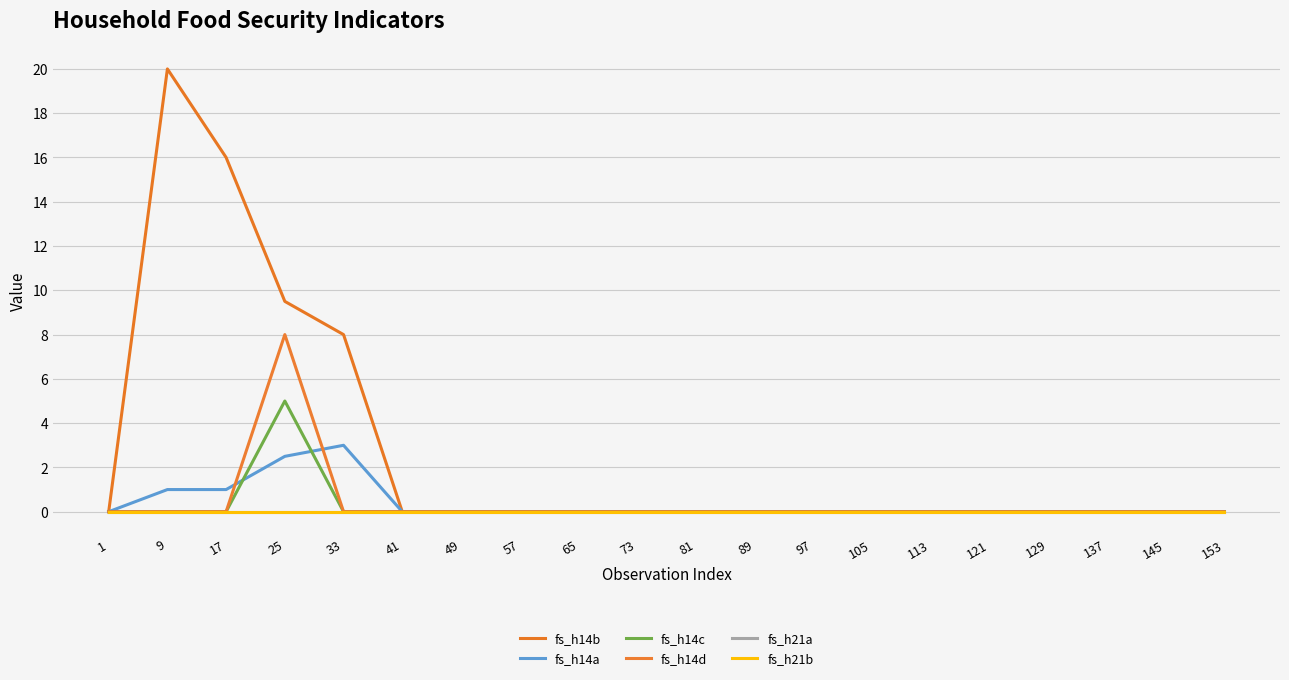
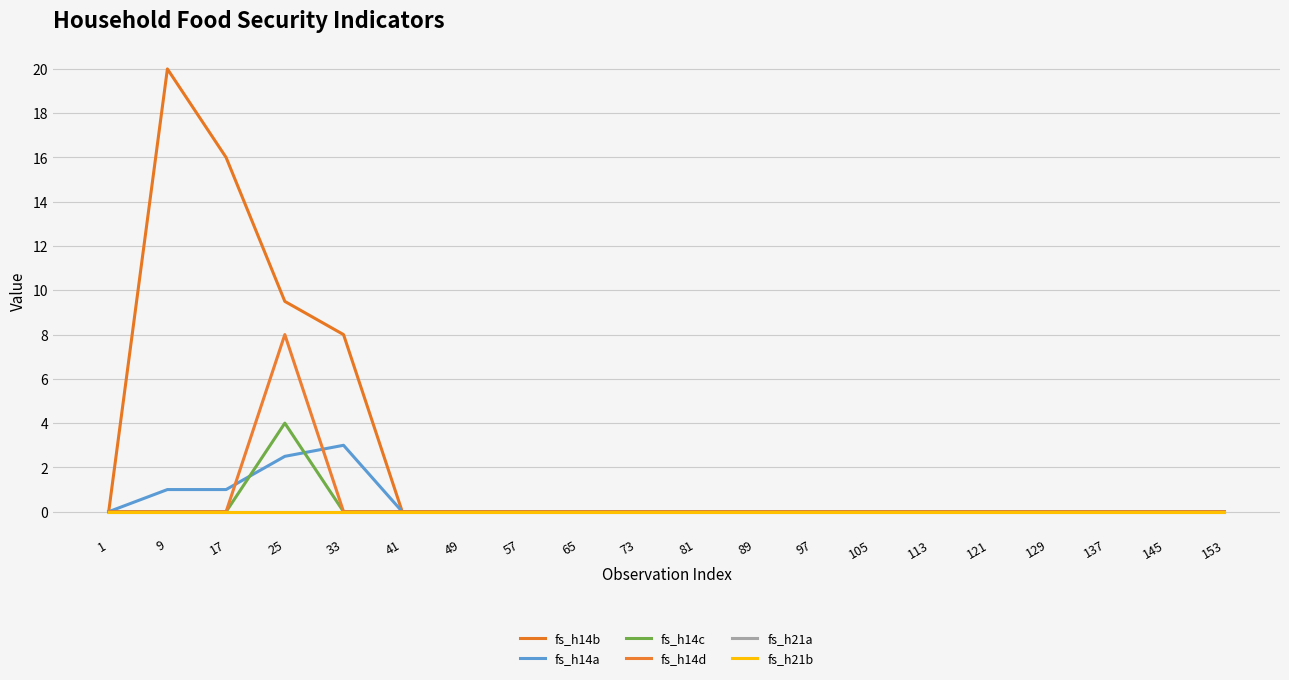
fs_h14c, 25: 5 -> 4
